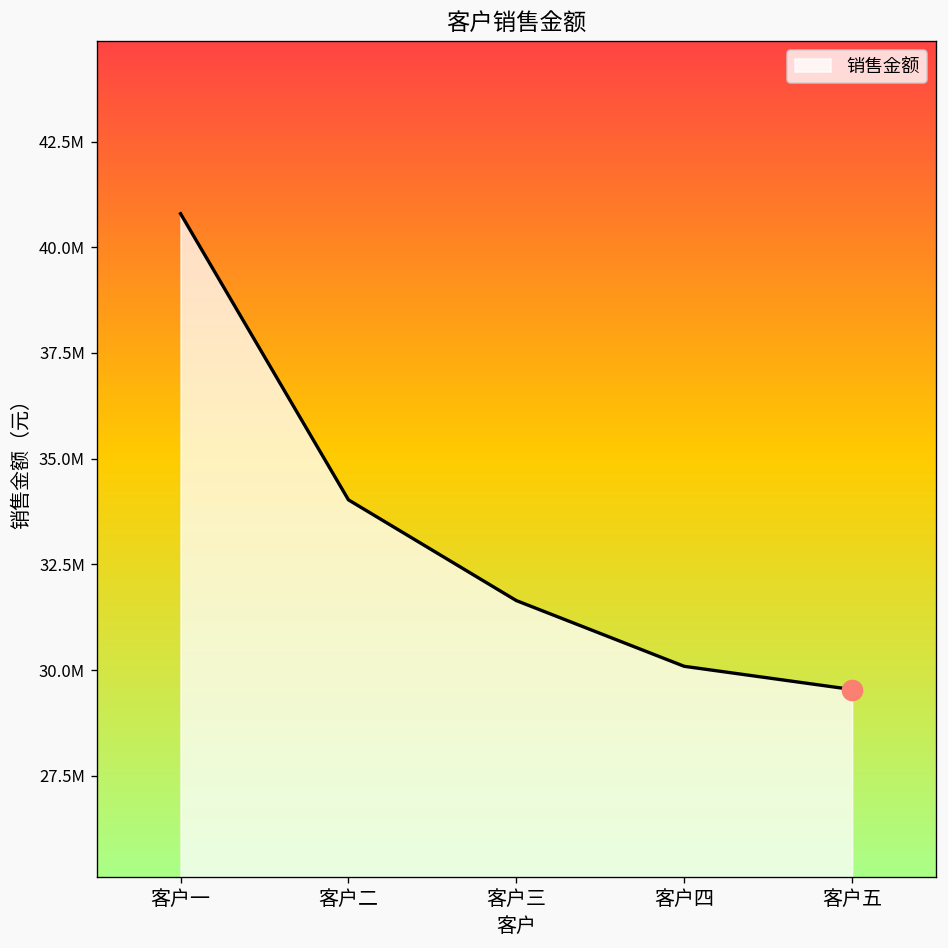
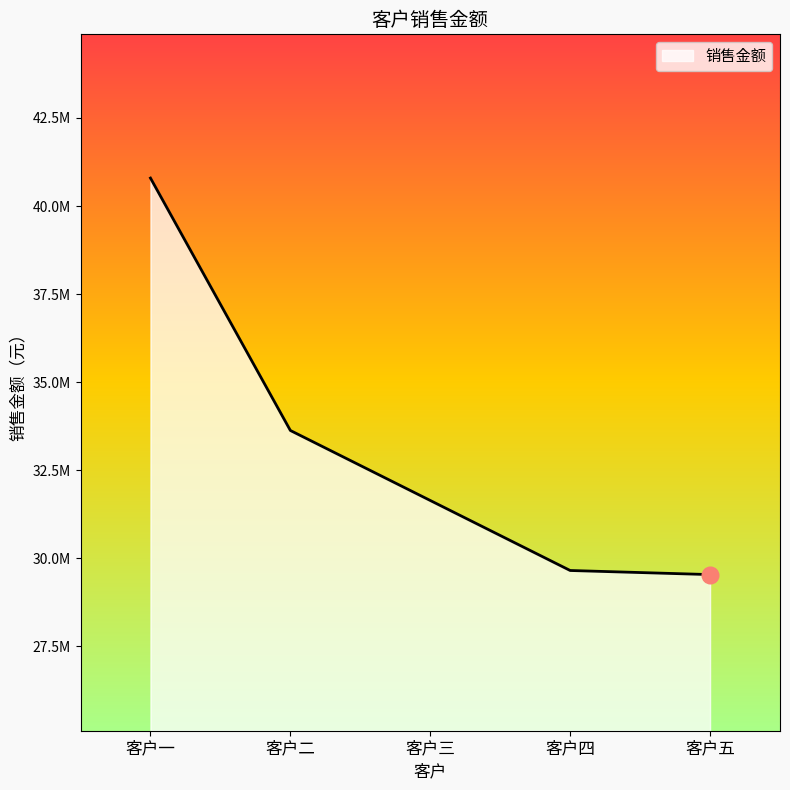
销售金额, 客户二: 34000000 -> 33600000
销售金额, 客户四: 30100000 -> 29700000
